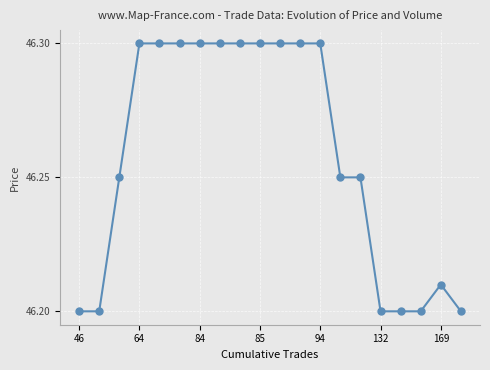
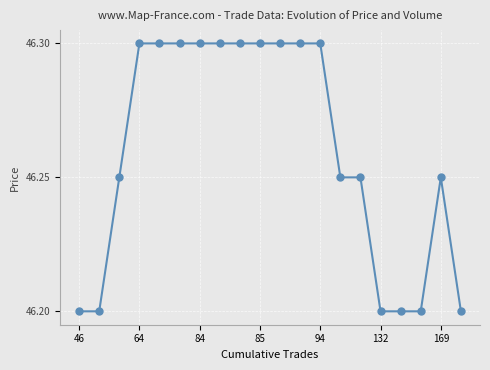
169: 46.21 -> 46.25
